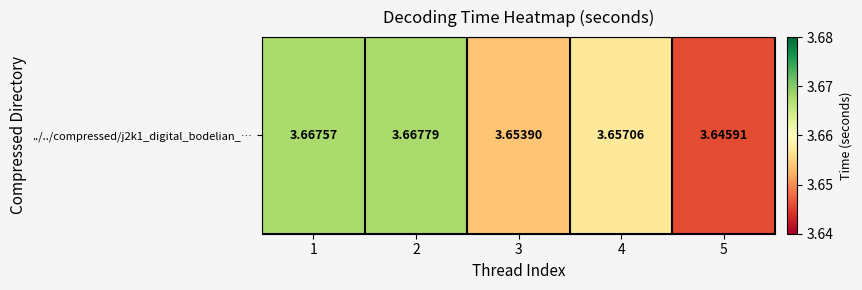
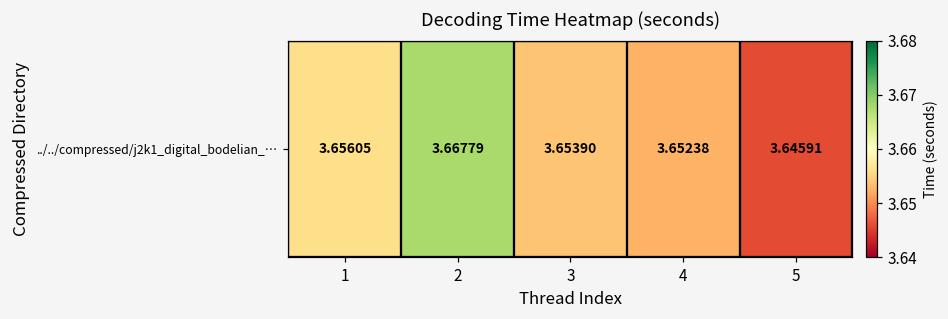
../../compressed/j2k1_digital_bodelian_…, 1: 3.66757 -> 3.65605
../../compressed/j2k1_digital_bodelian_…, 4: 3.65706 -> 3.65238
